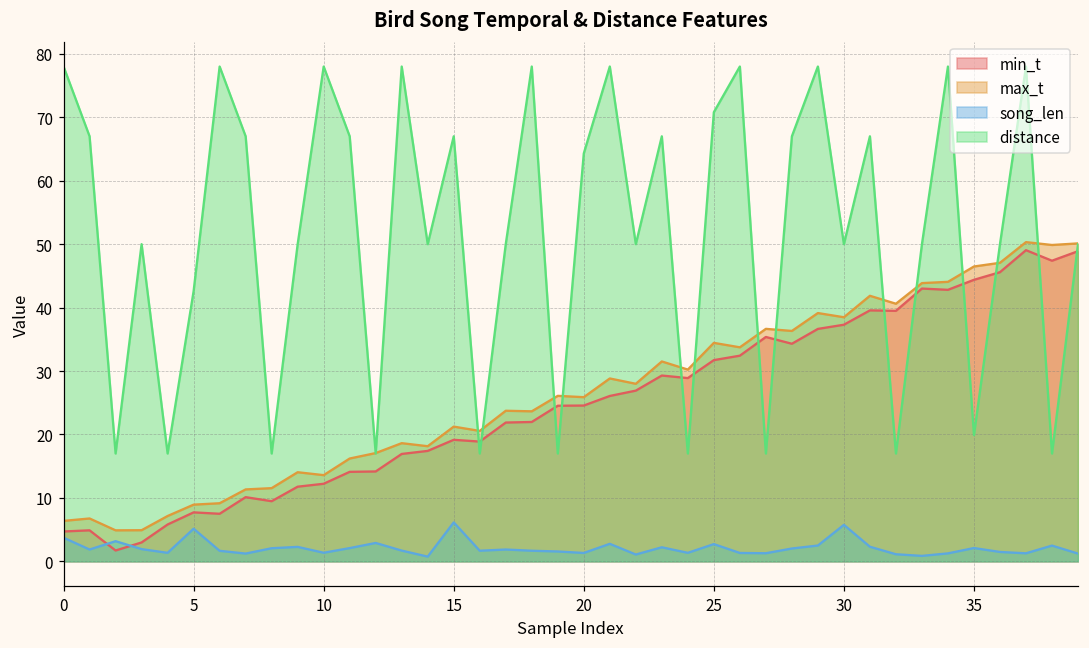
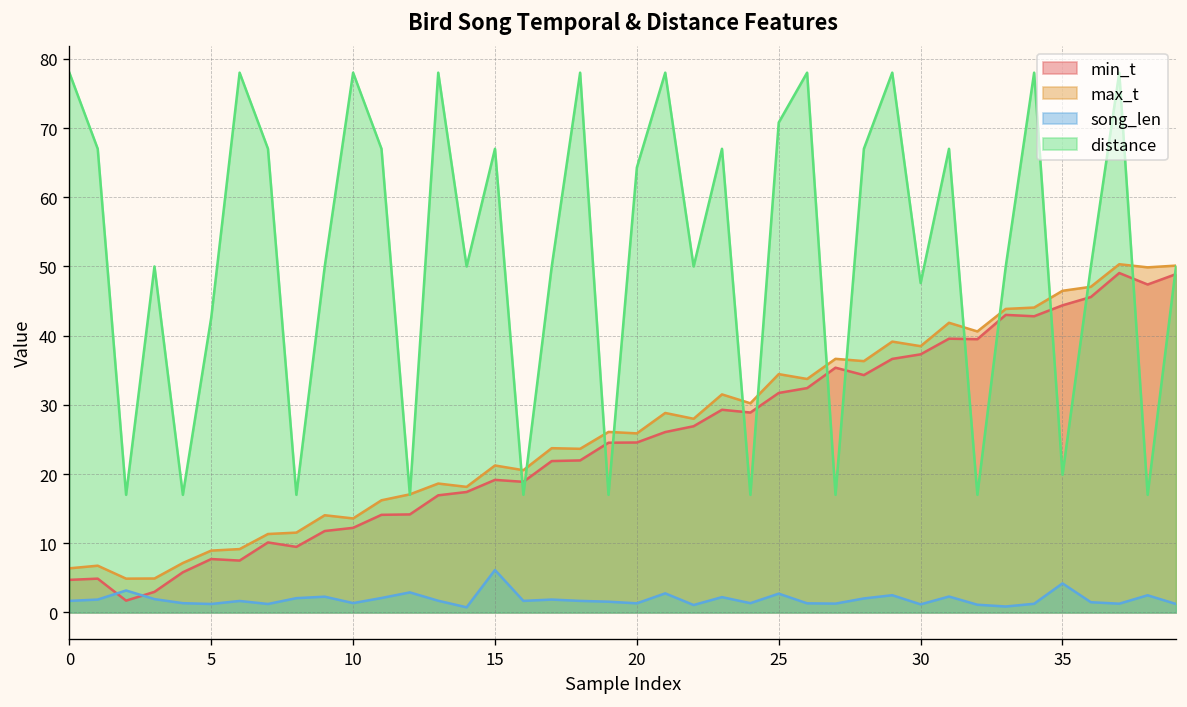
song_len, 0: 4 -> 2
song_len, 5: 5 -> 1
song_len, 30: 6 -> 1
distance, 30: 50 -> 48
song_len, 35: 2 -> 4
